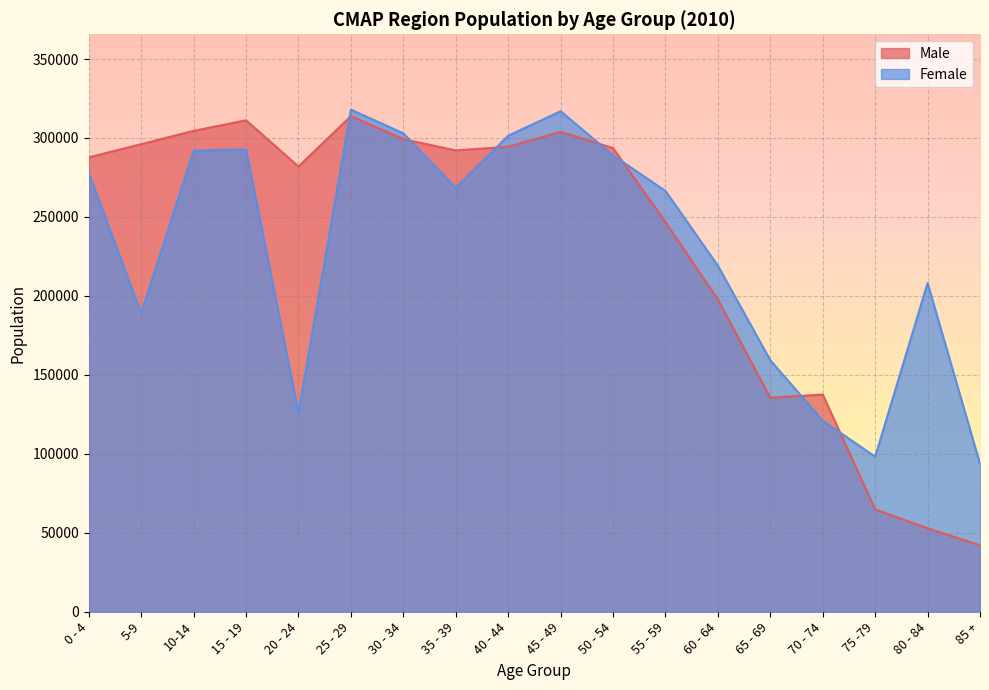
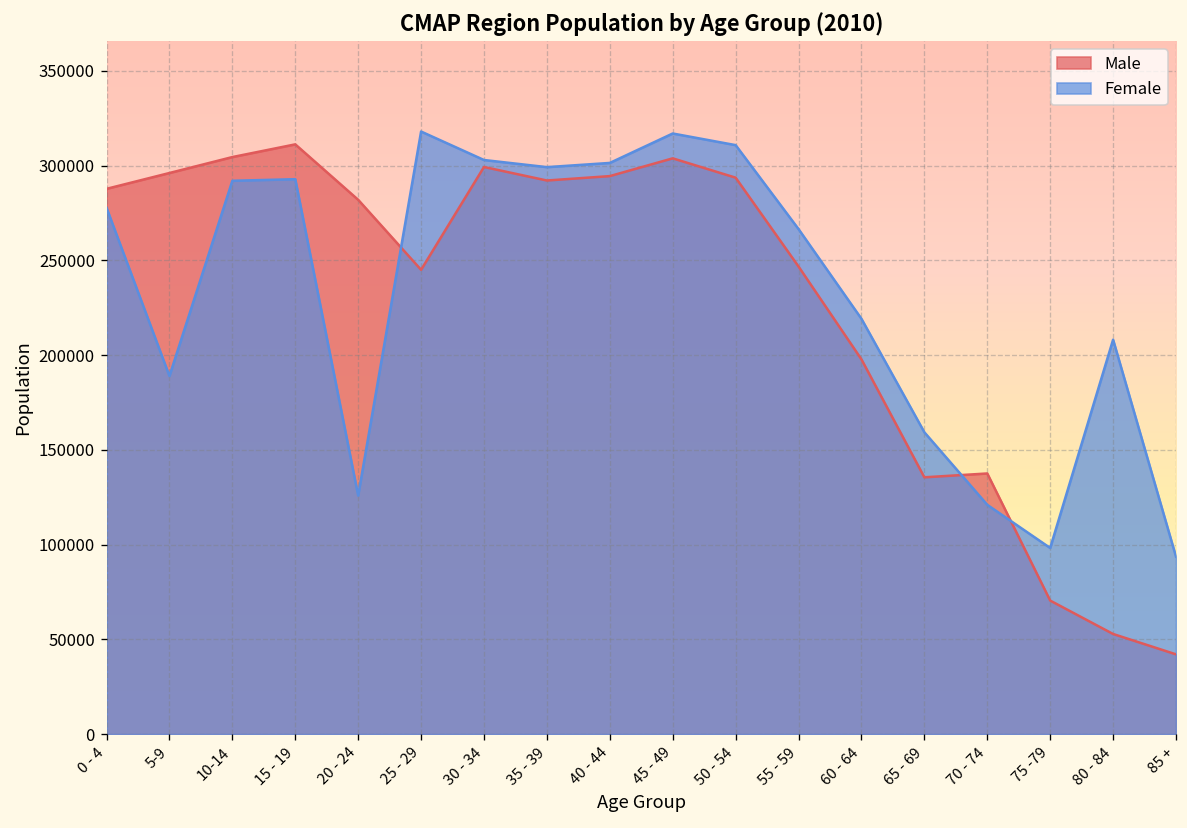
Male, 25 - 29: 314000 -> 245000
Female, 35 - 39: 268000 -> 299000
Female, 50 - 54: 289000 -> 311000
Male, 75 -79: 65000 -> 70000
